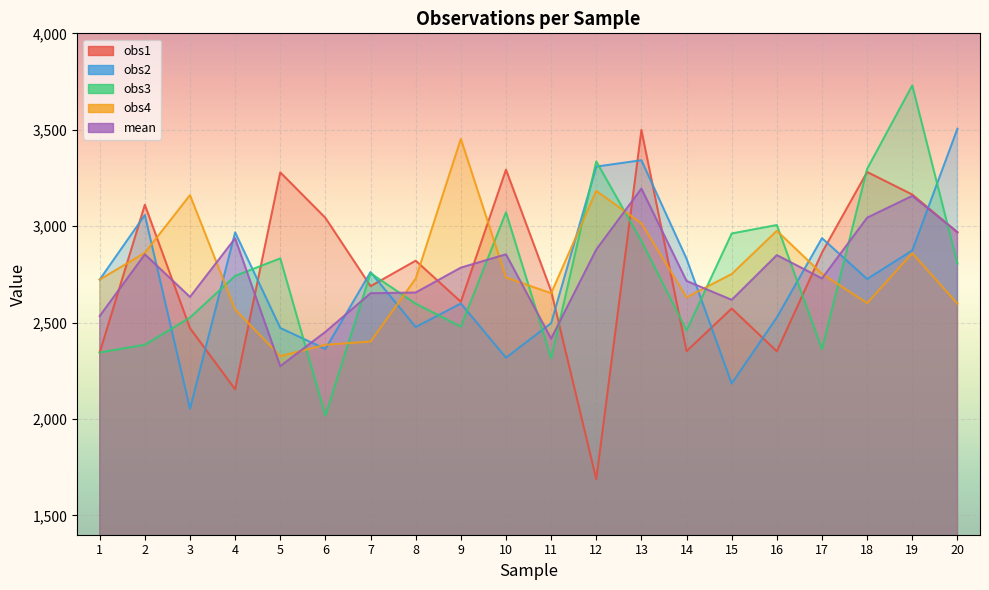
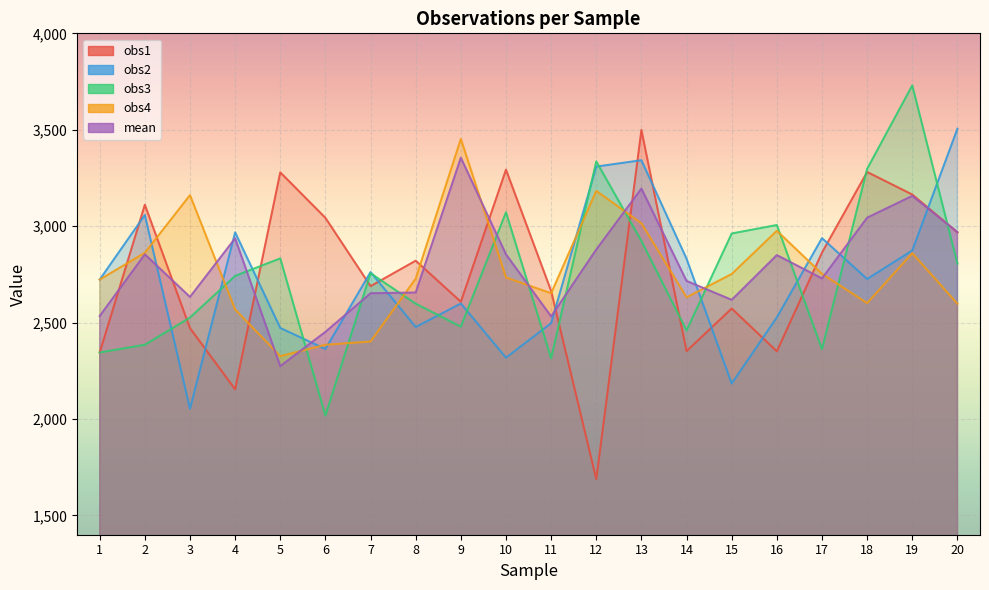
mean, 9: 2,790 -> 3,360
mean, 11: 2,420 -> 2,530
